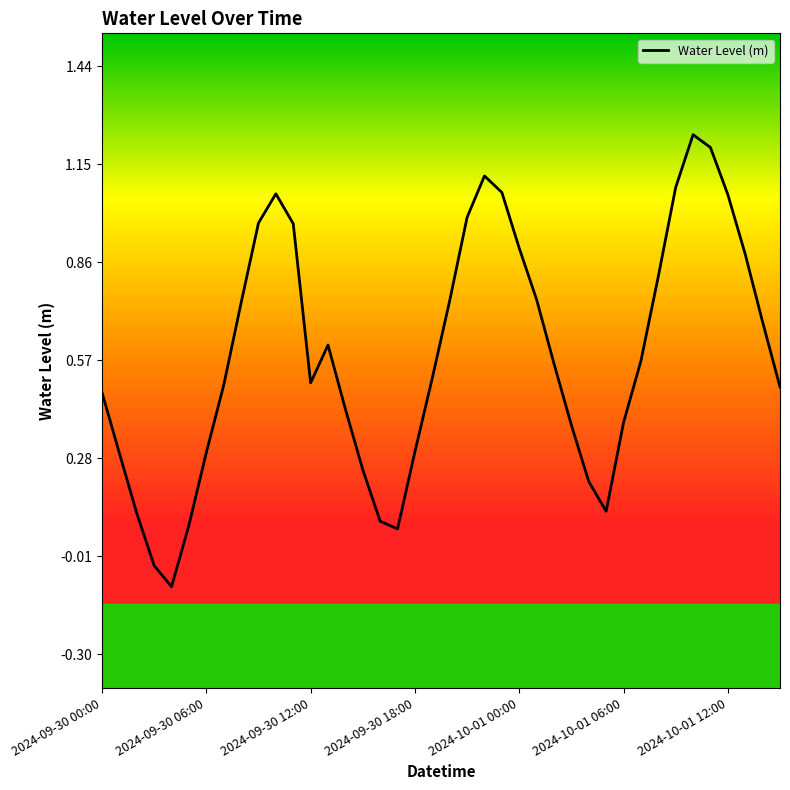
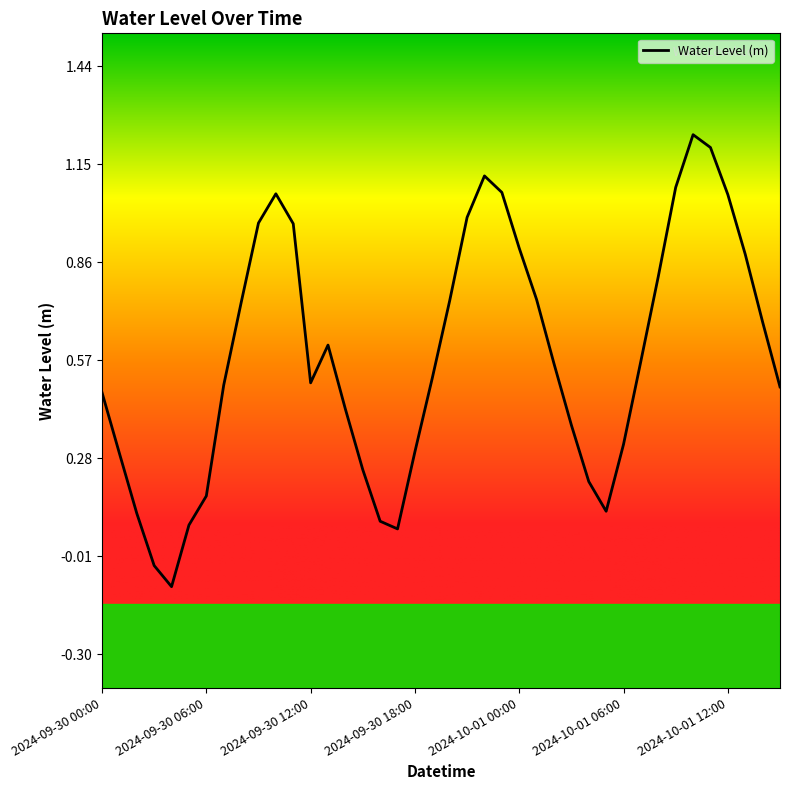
Water Level (m), 2024-09-30 06:00: 0.30 -> 0.17
Water Level (m), 2024-10-01 06:00: 0.39 -> 0.32
